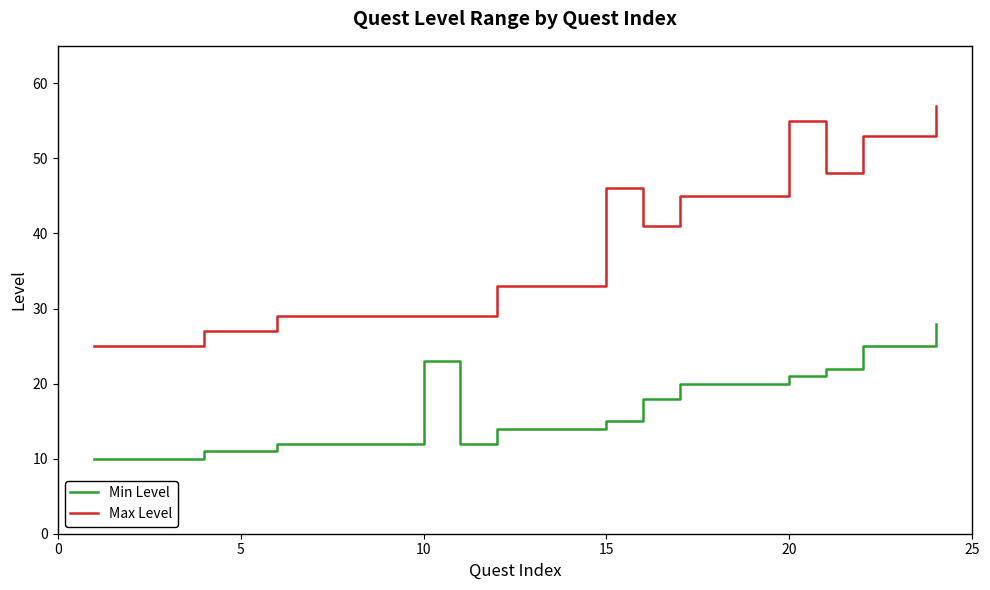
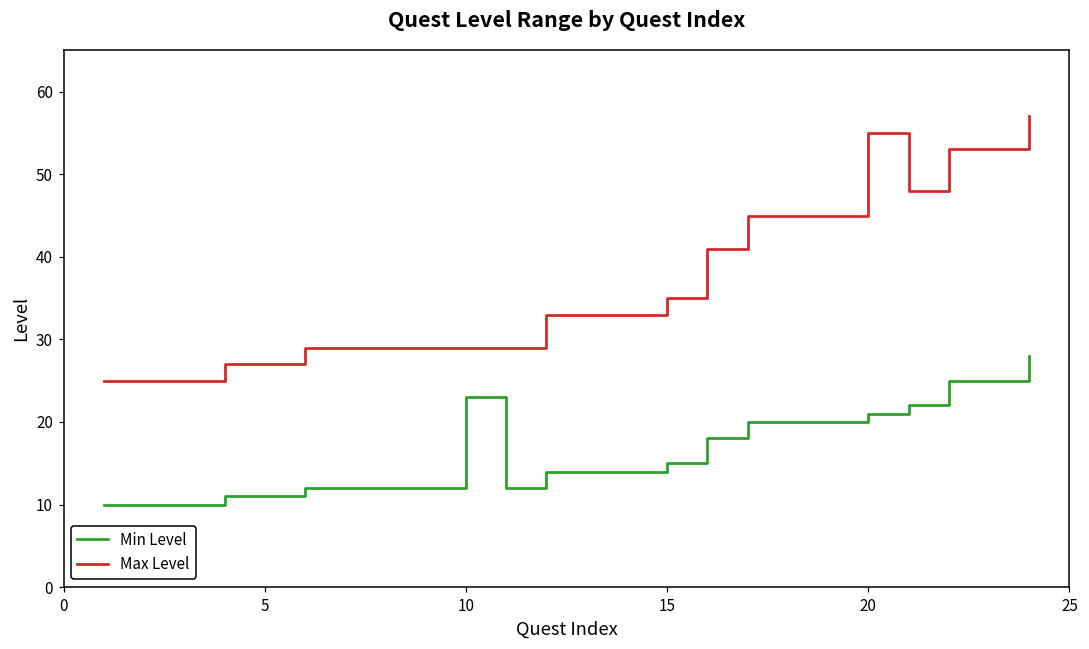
Max Level, 15: 46 -> 35
